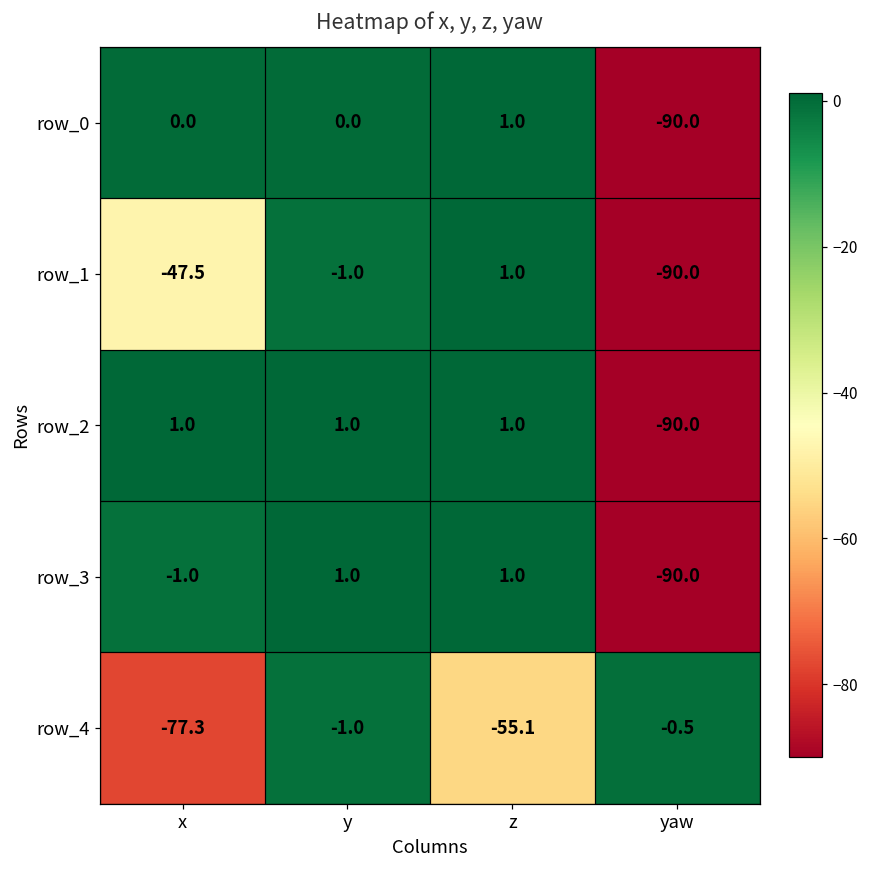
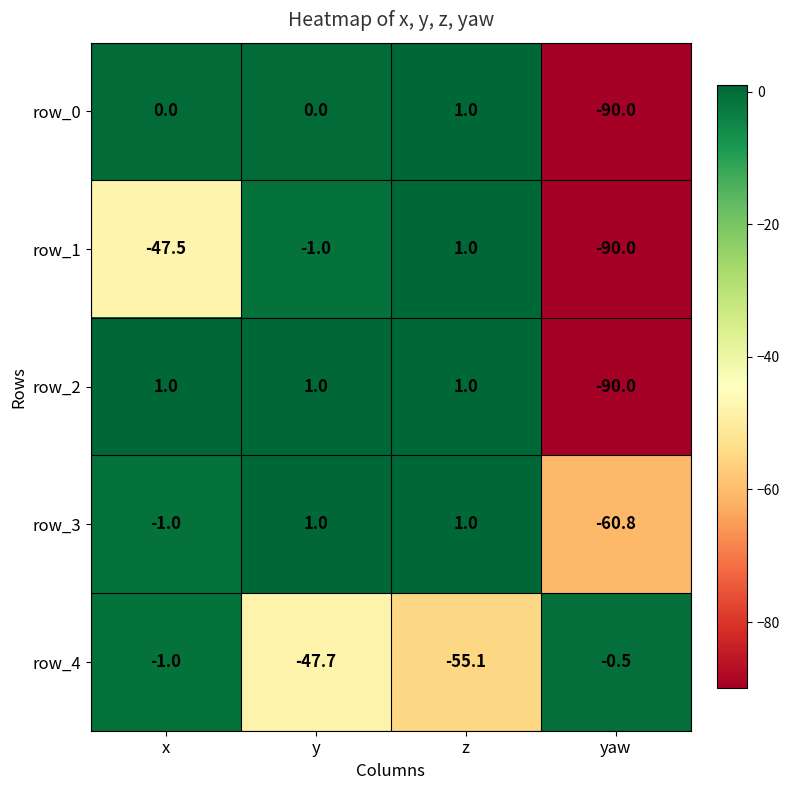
row_3, yaw: -90.0 -> -60.8
row_4, x: -77.3 -> -1.0
row_4, y: -1.0 -> -47.7
